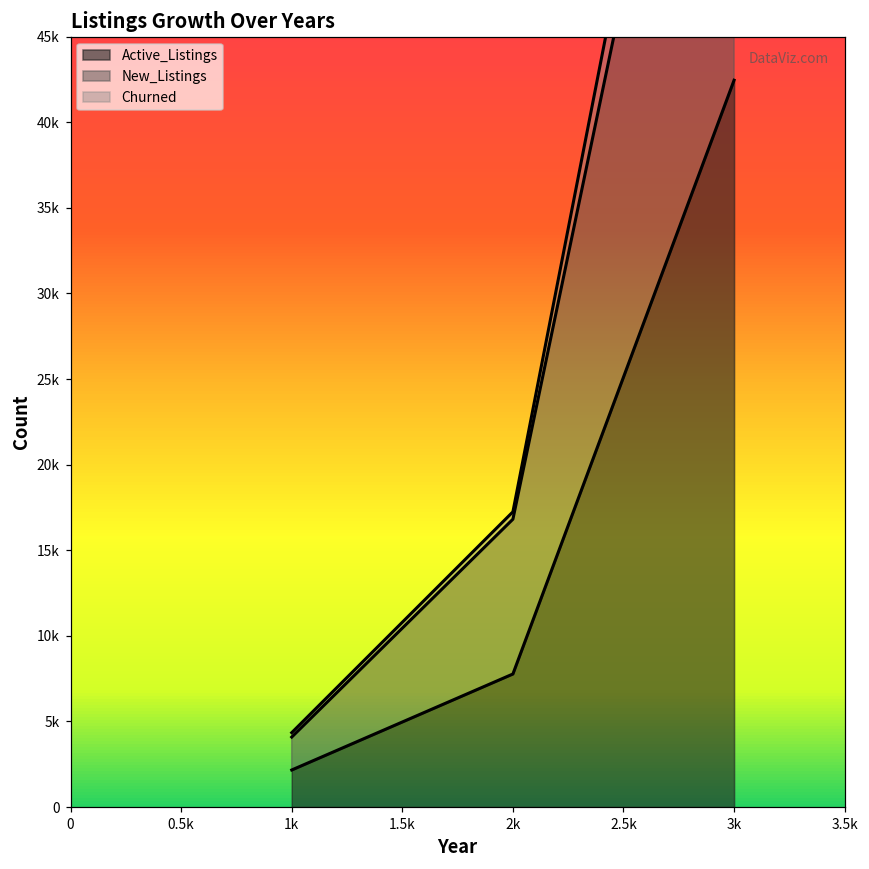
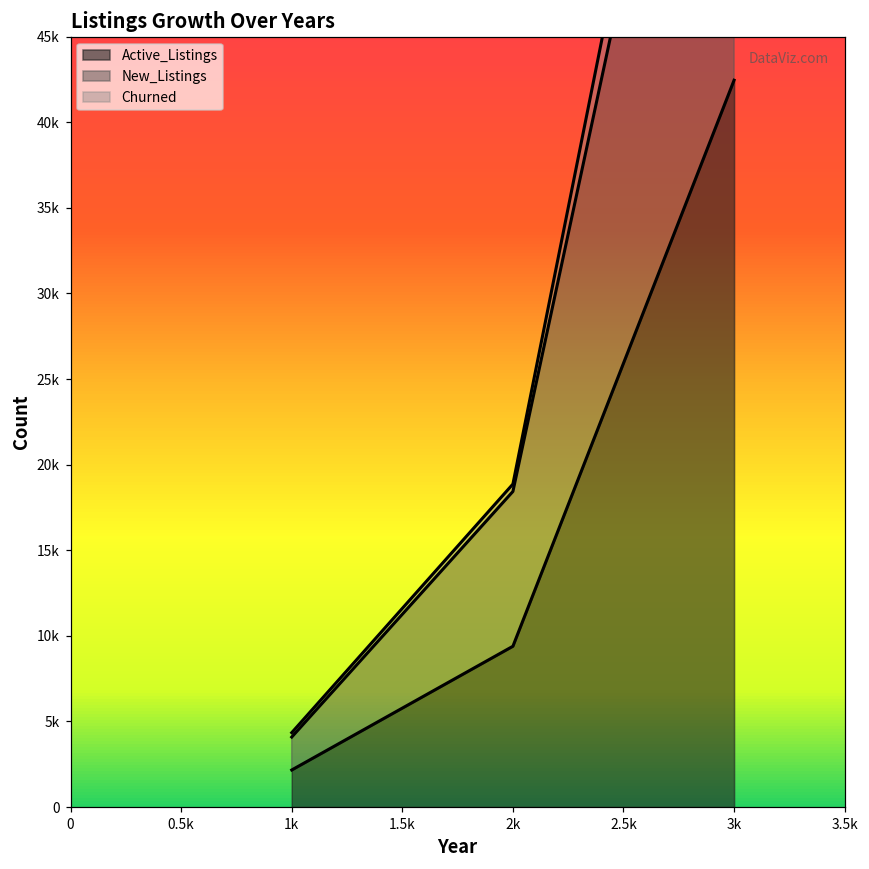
Active_Listings, 2k: 7800 -> 9400
